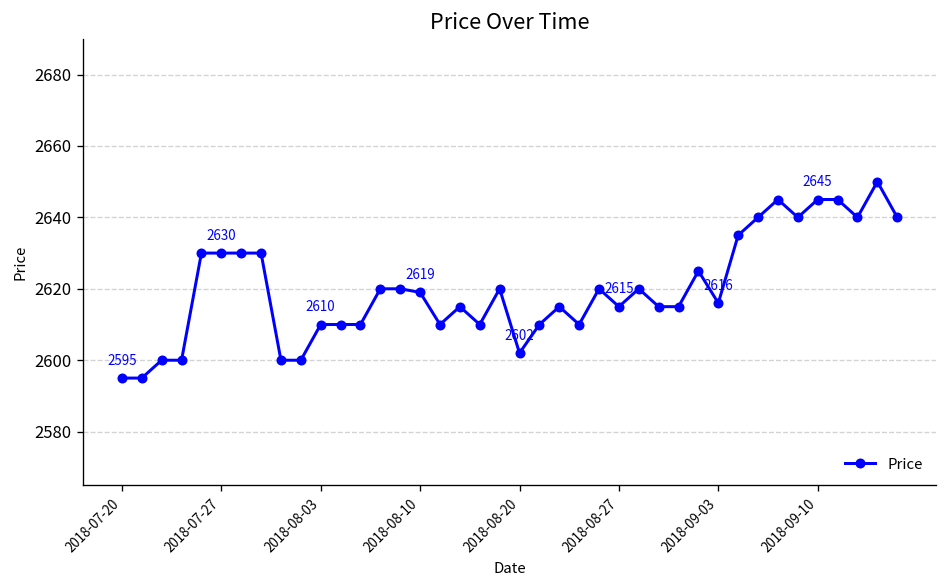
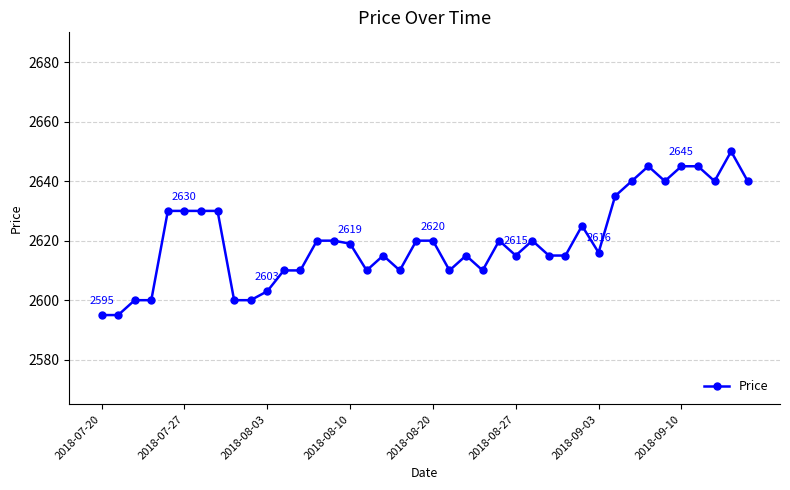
2018-08-03: 2610 -> 2603
2018-08-20: 2602 -> 2620
